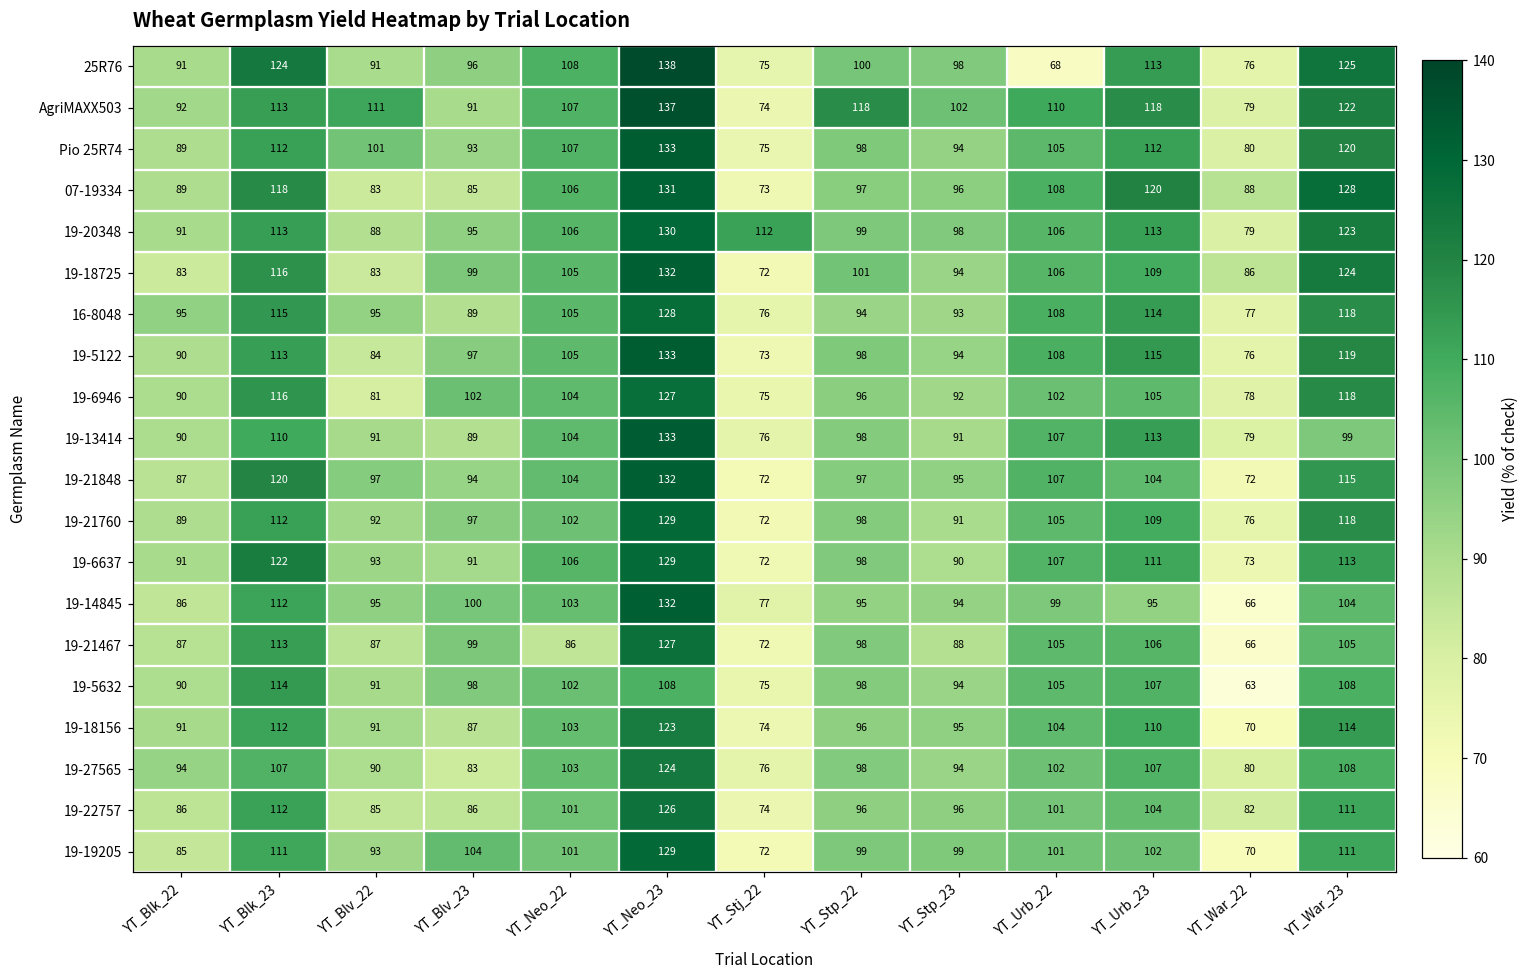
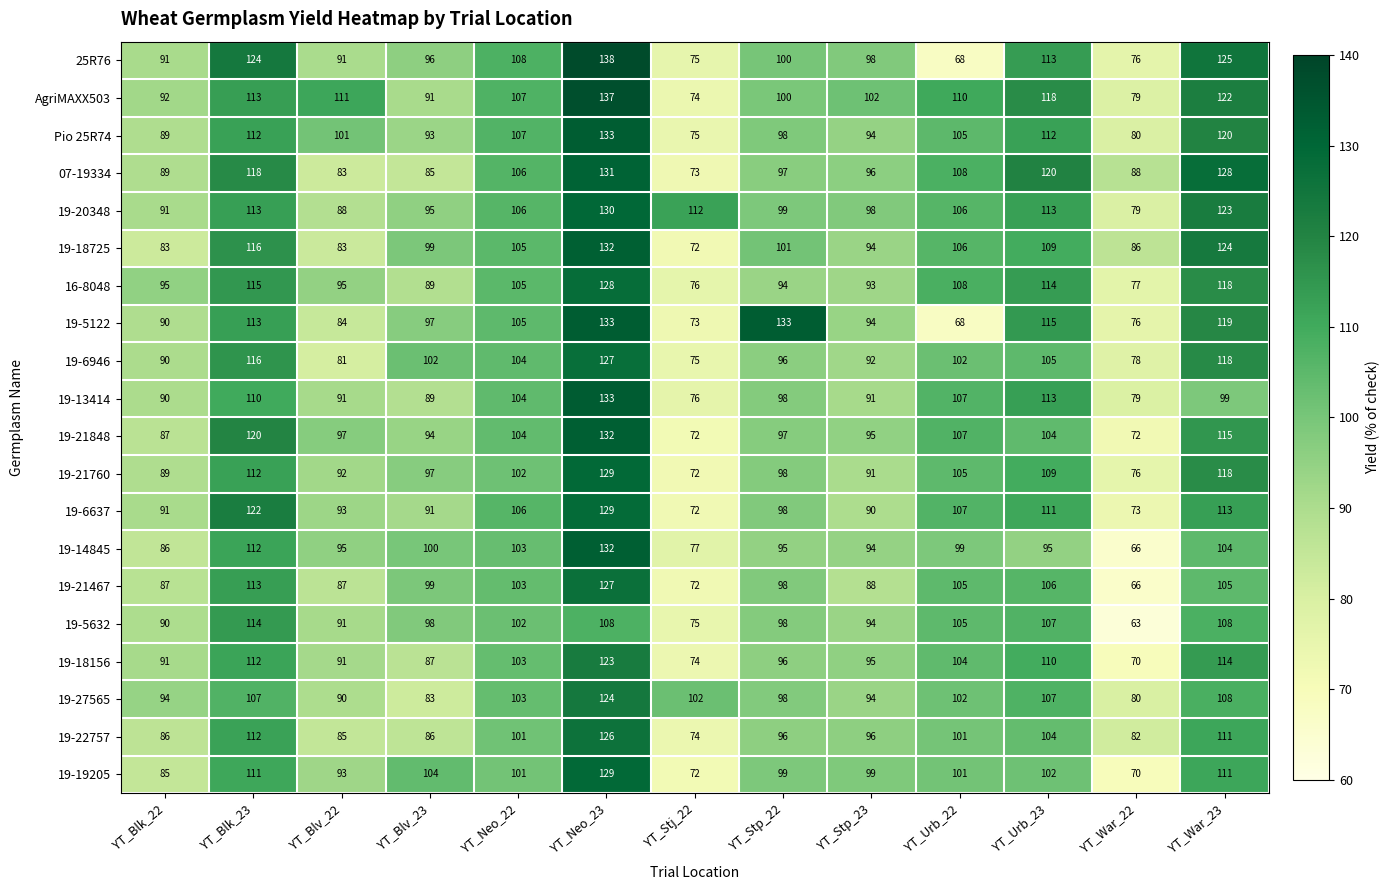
AgriMAXX503, YT_Stp_22: 118 -> 100
19-5122, YT_Stp_22: 98 -> 133
19-5122, YT_Urb_22: 108 -> 68
19-21467, YT_Neo_22: 86 -> 103
19-27565, YT_Stj_22: 76 -> 102
